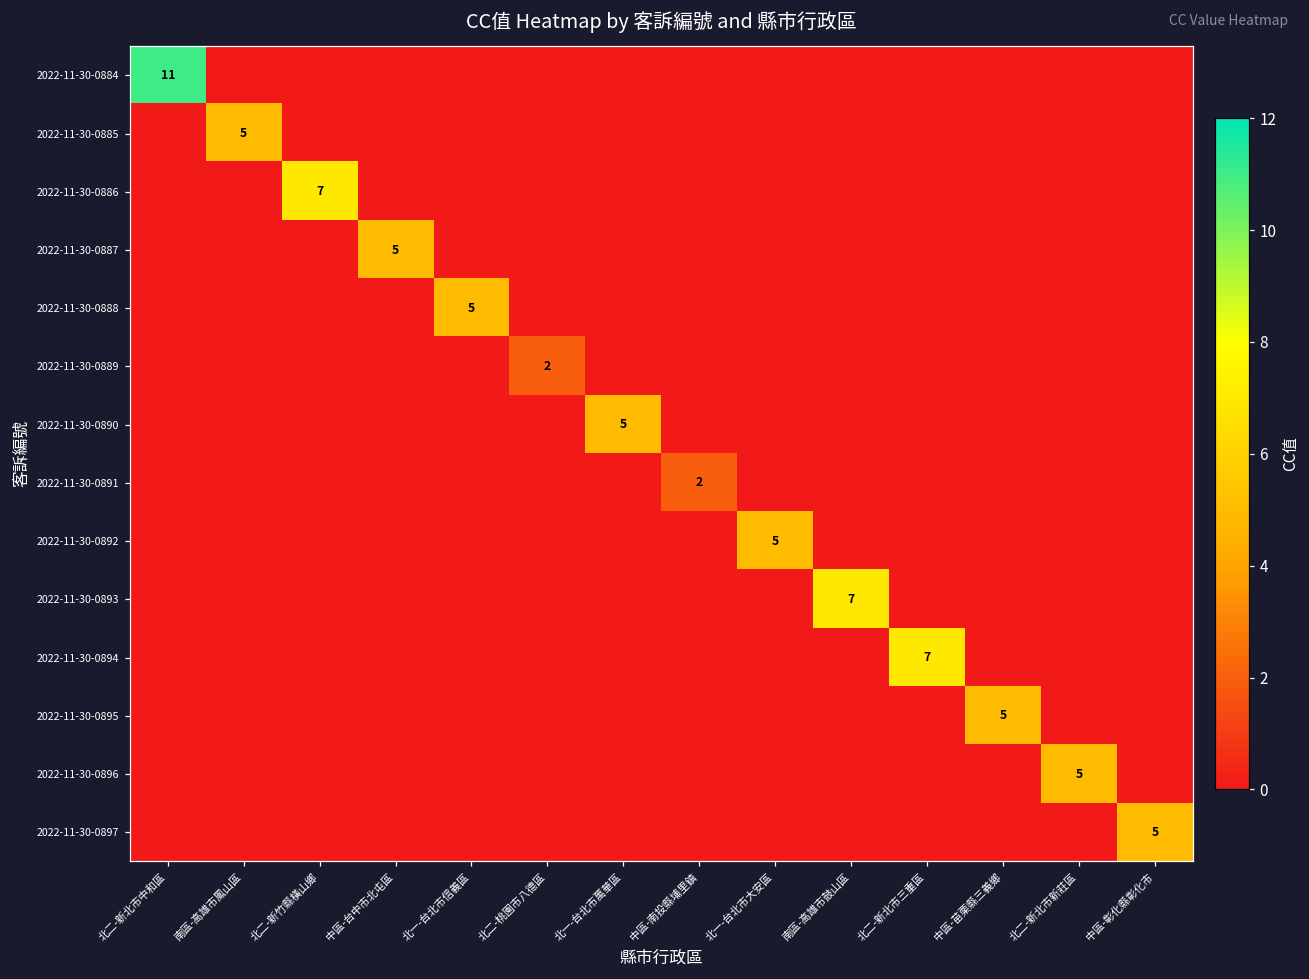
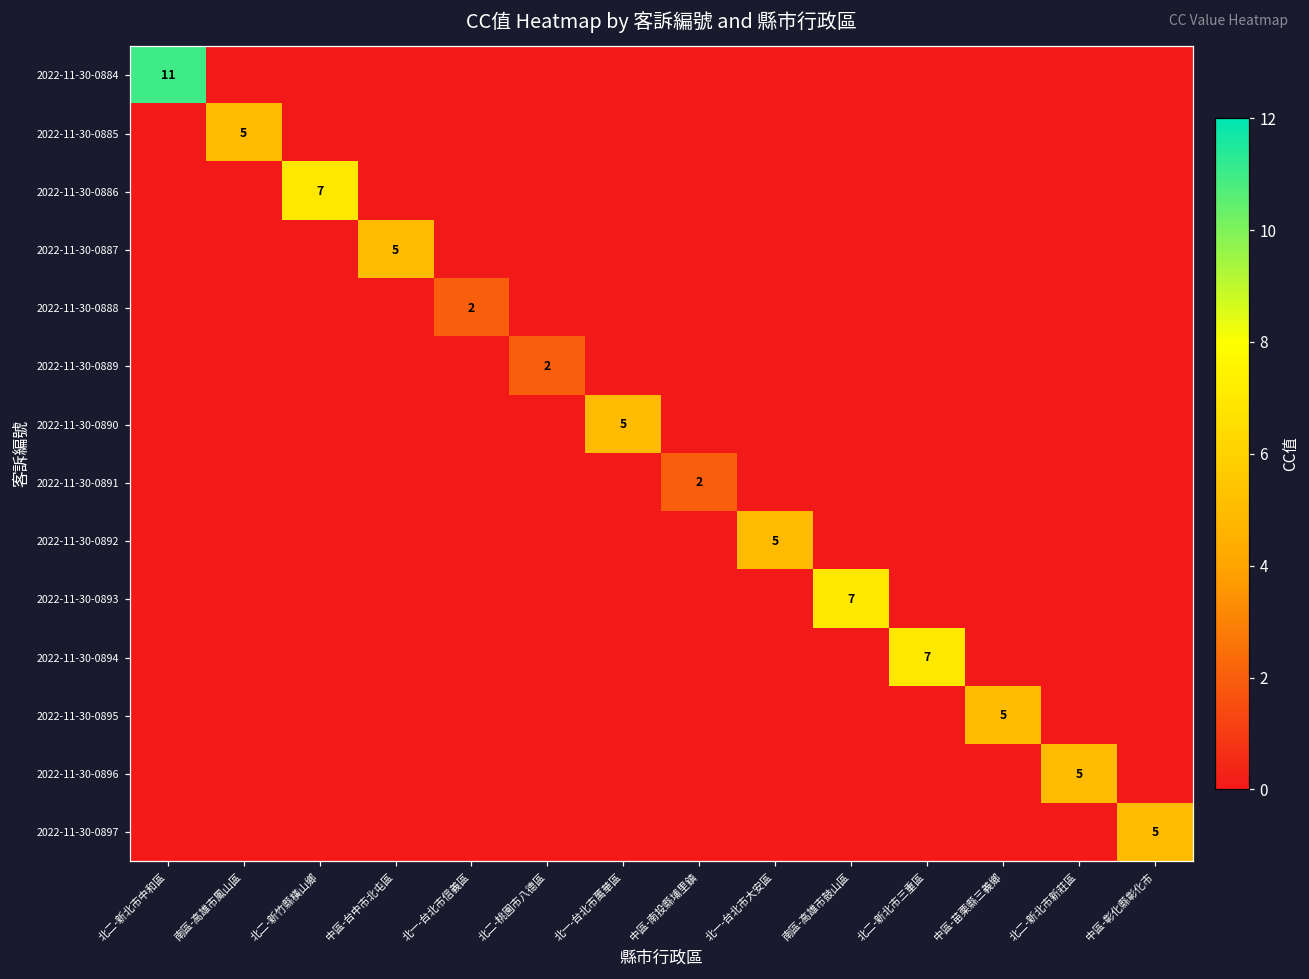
2022-11-30-0888, 北一-台北市信義區: 5 -> 2
